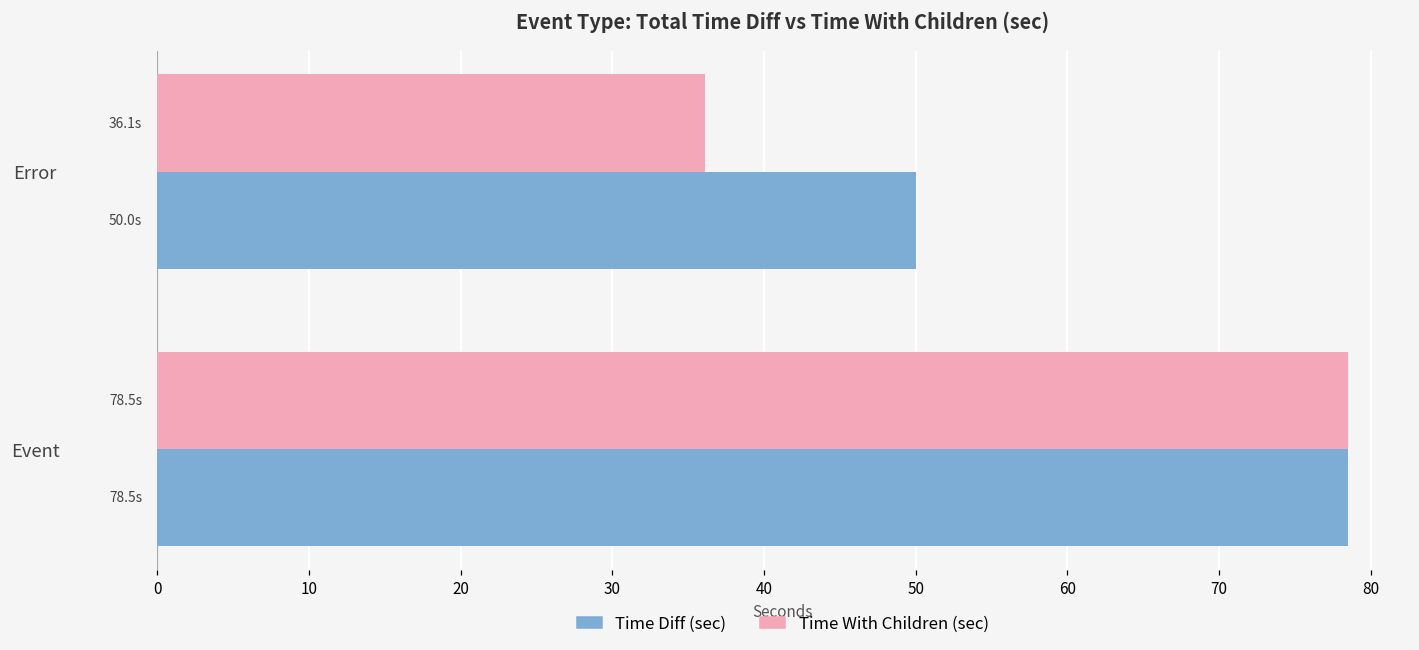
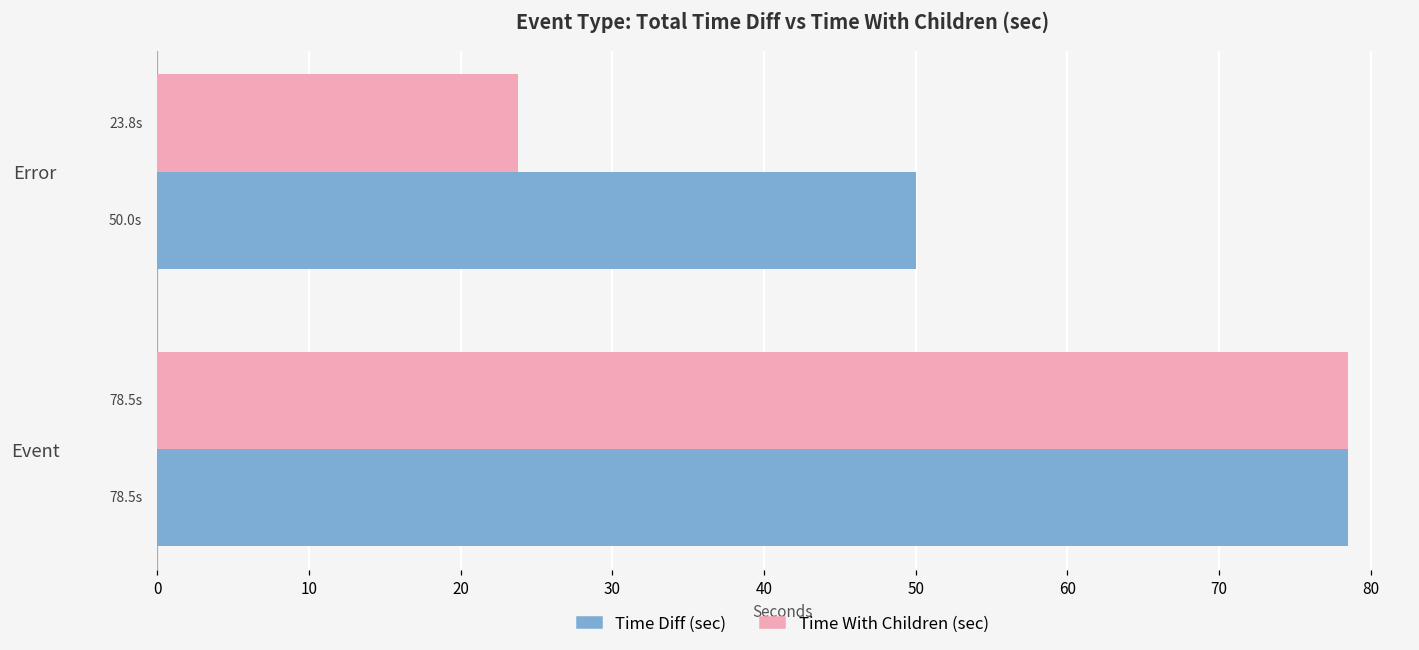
Time With Children (sec), Error: 36.1s -> 23.8s
